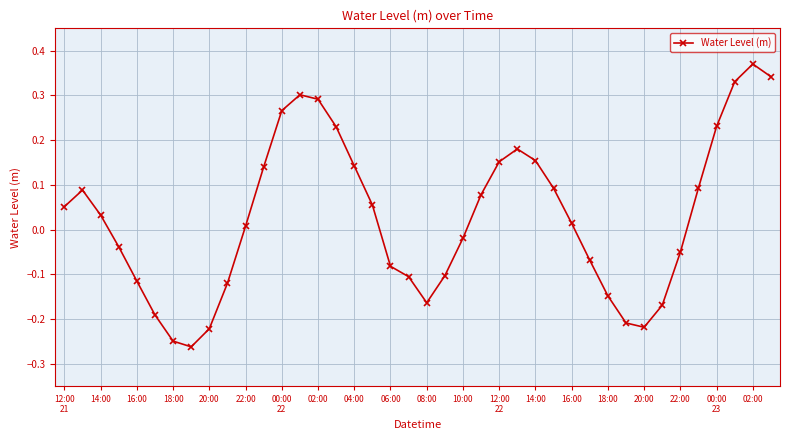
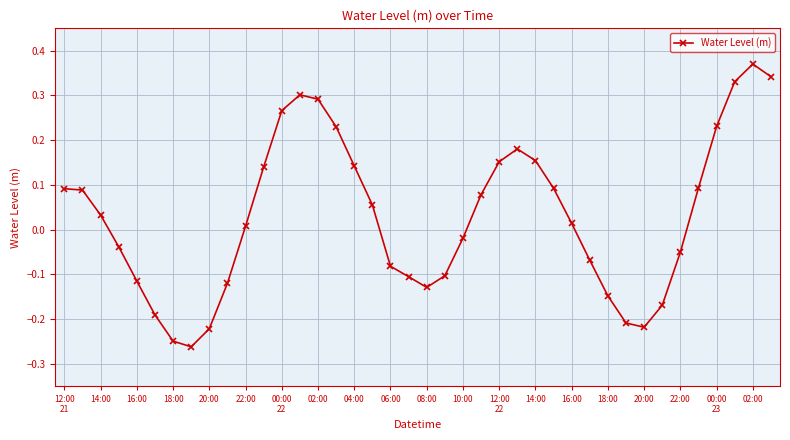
12:00 21: 0.05 -> 0.09
08:00: -0.16 -> -0.13
